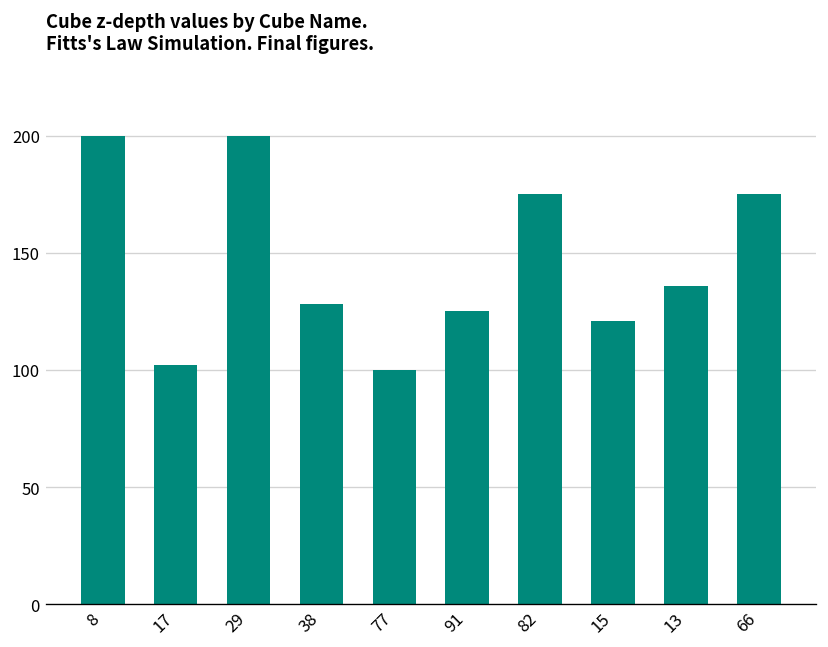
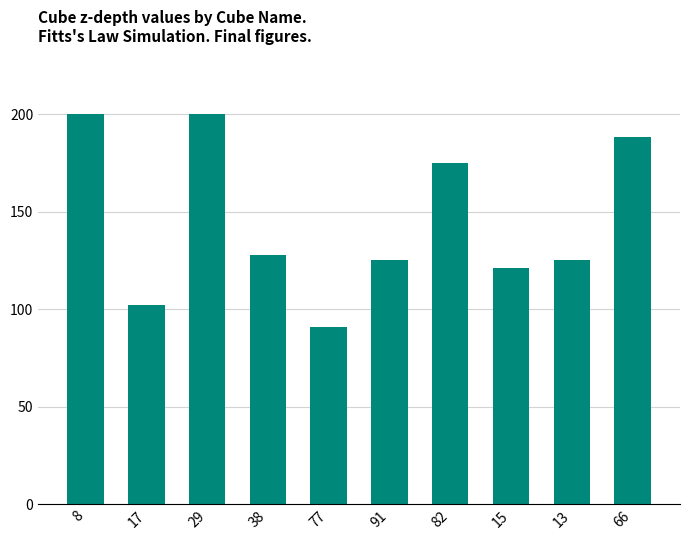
77: 100 -> 91
13: 136 -> 125
66: 175 -> 188
